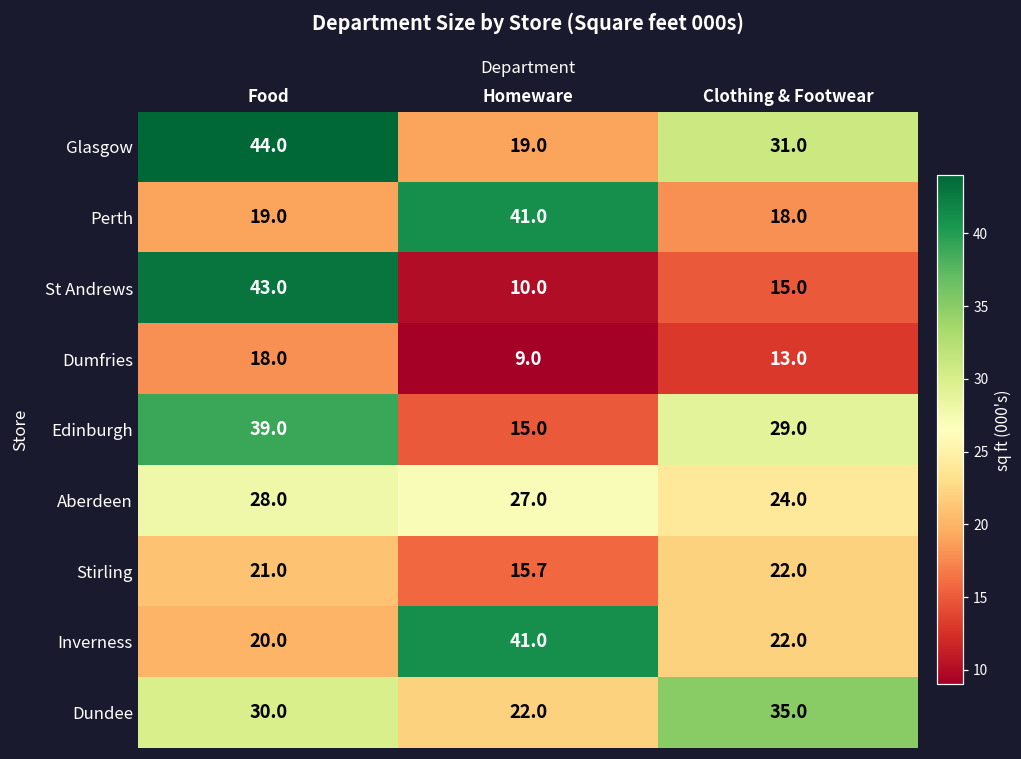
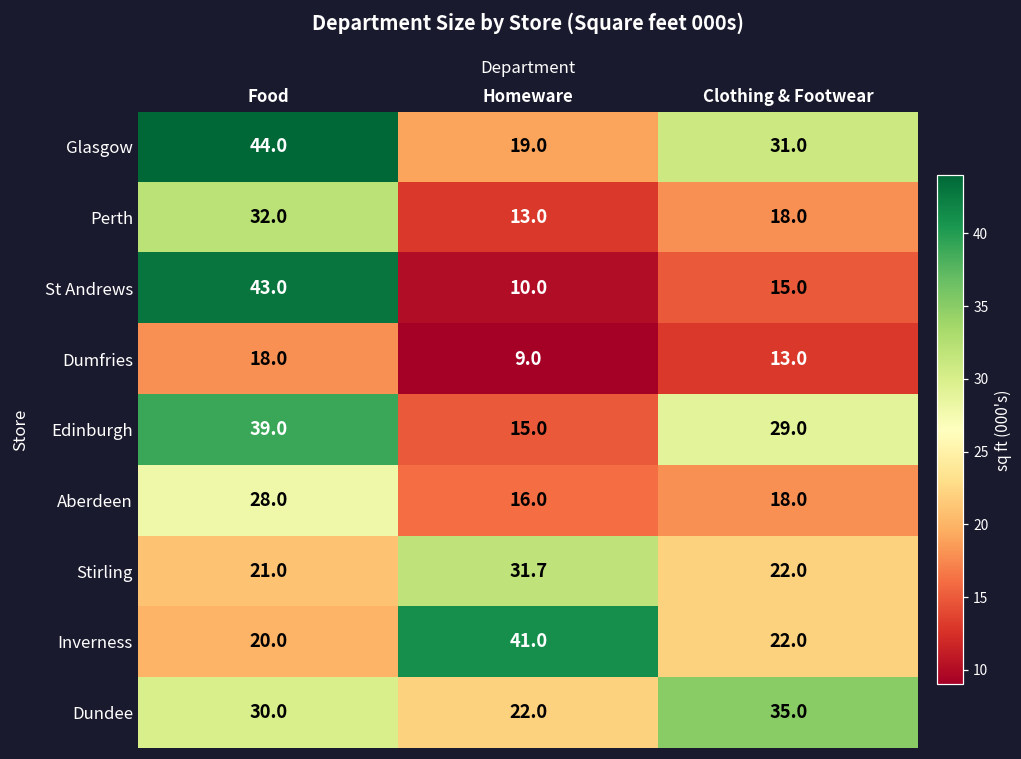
Perth, Food: 19.0 -> 32.0
Perth, Homeware: 41.0 -> 13.0
Aberdeen, Homeware: 27.0 -> 16.0
Aberdeen, Clothing & Footwear: 24.0 -> 18.0
Stirling, Homeware: 15.7 -> 31.7
